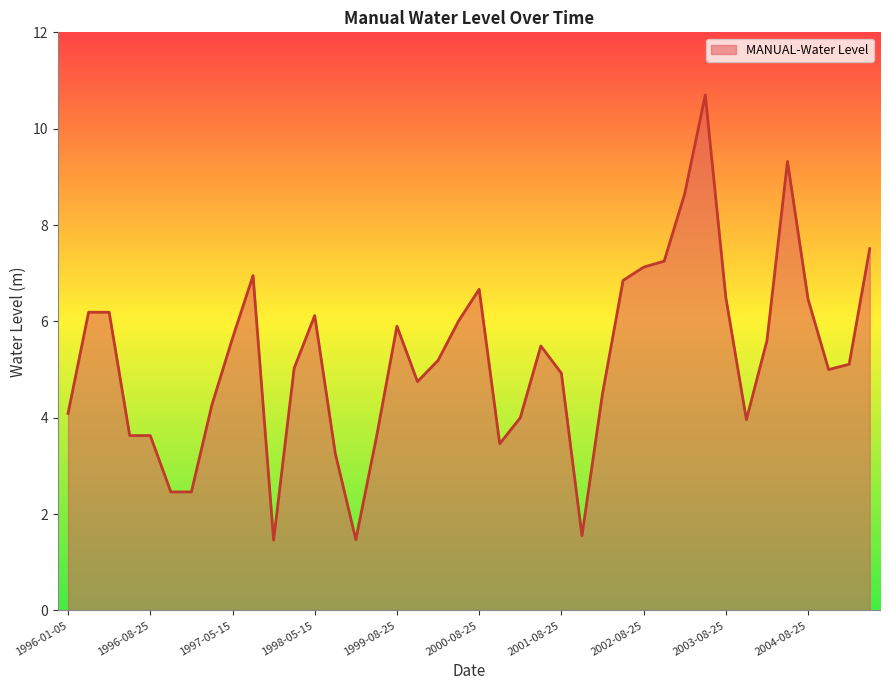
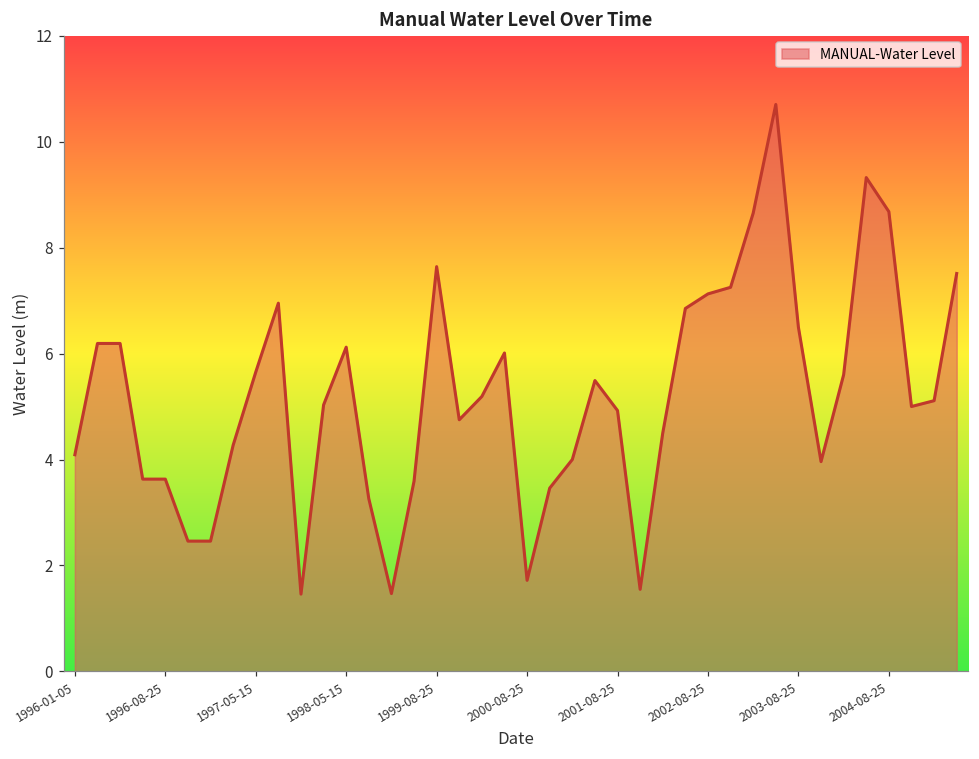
1999-08-25: 5.9 -> 7.6
2000-08-25: 6.7 -> 1.7
2004-08-25: 6.5 -> 8.7
